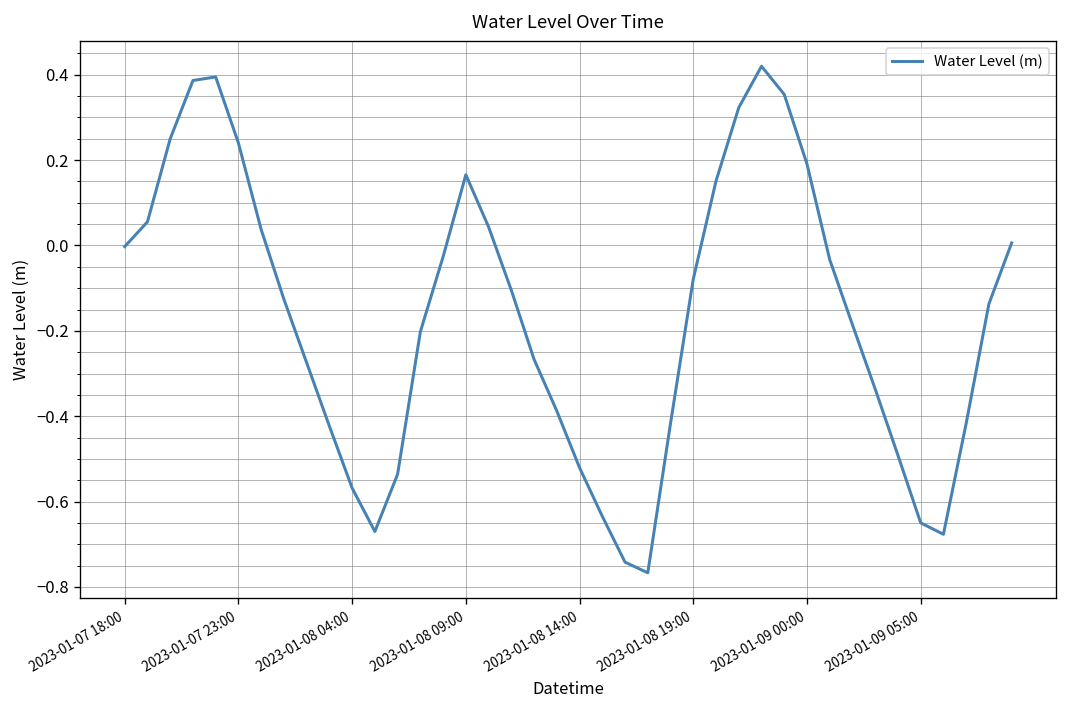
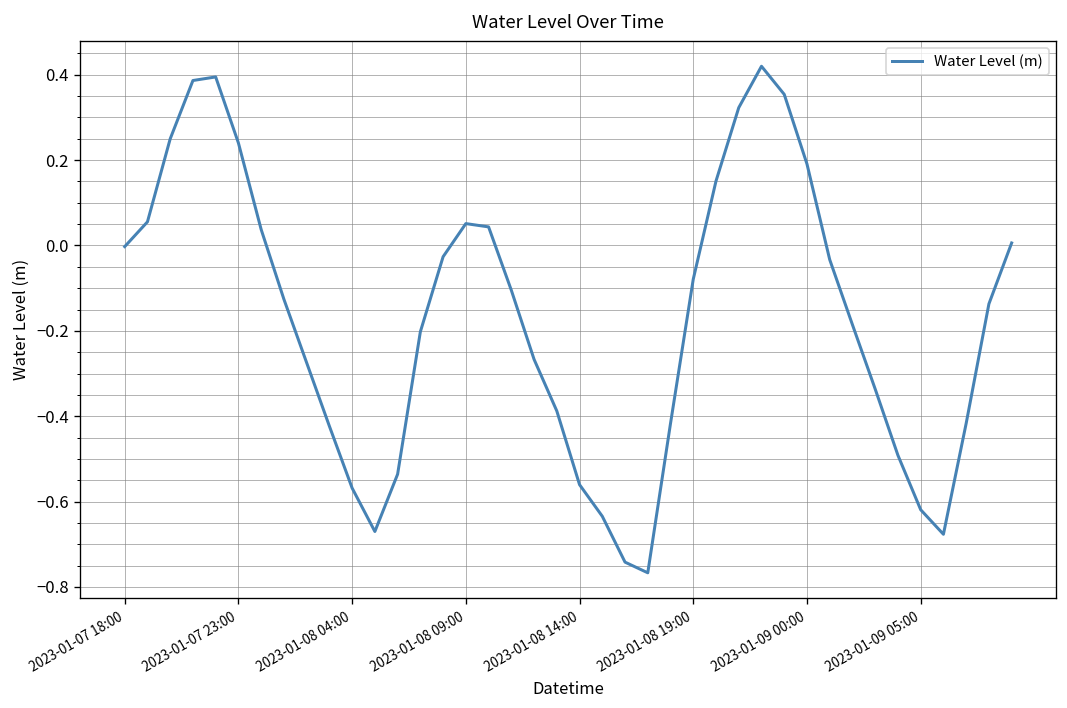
2023-01-08 09:00: 0.17 -> 0.05
2023-01-08 14:00: -0.52 -> -0.56
2023-01-09 05:00: -0.65 -> -0.62
